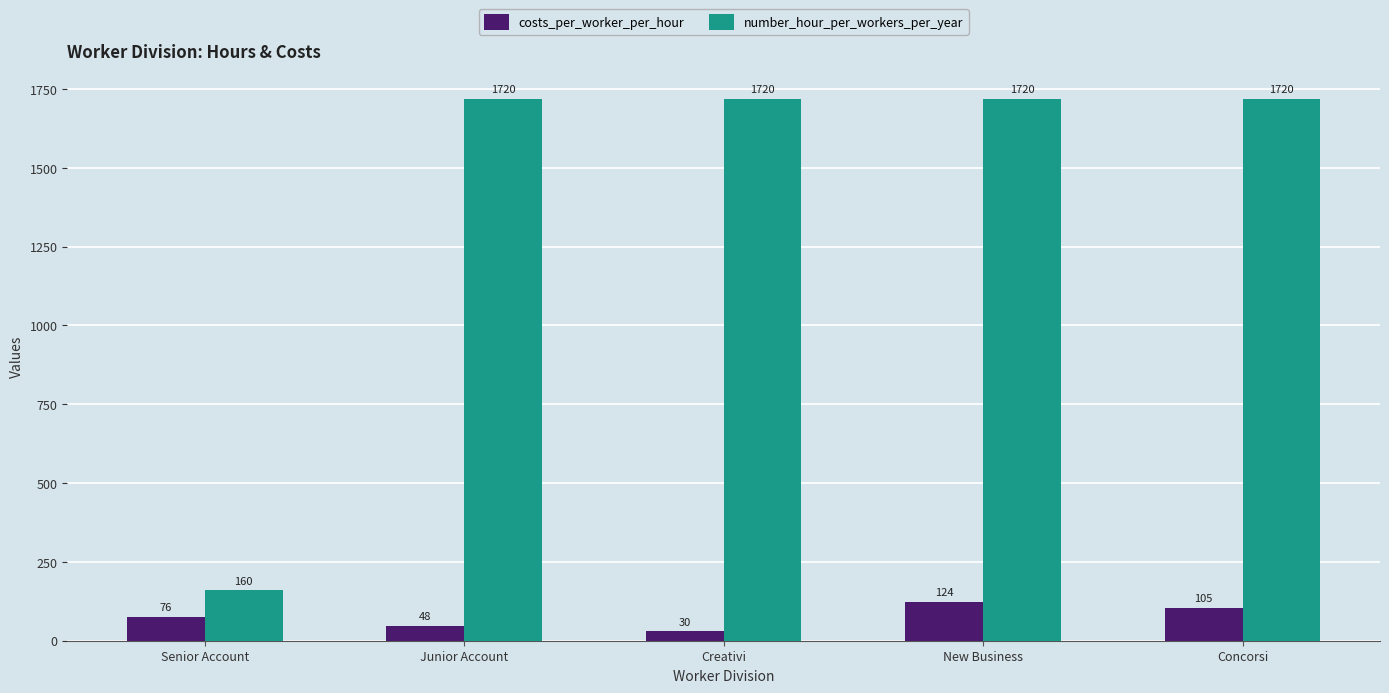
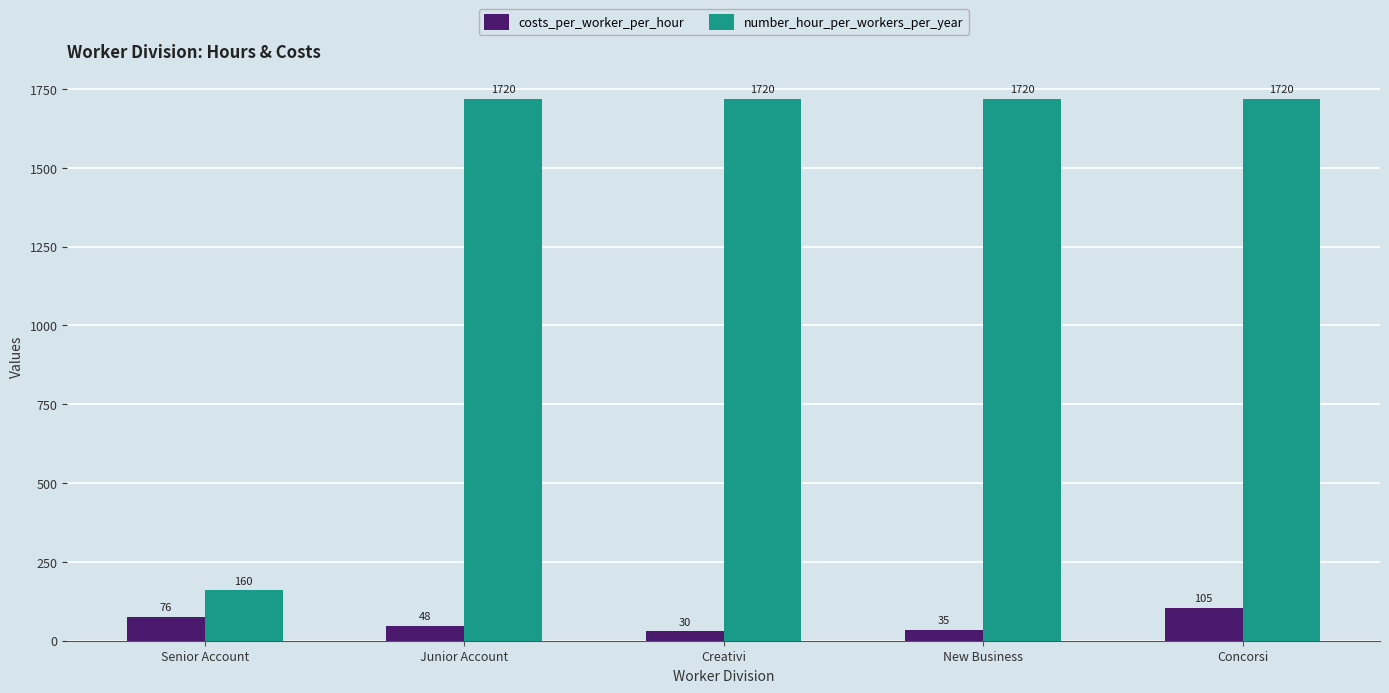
costs_per_worker_per_hour, New Business: 124 -> 35
